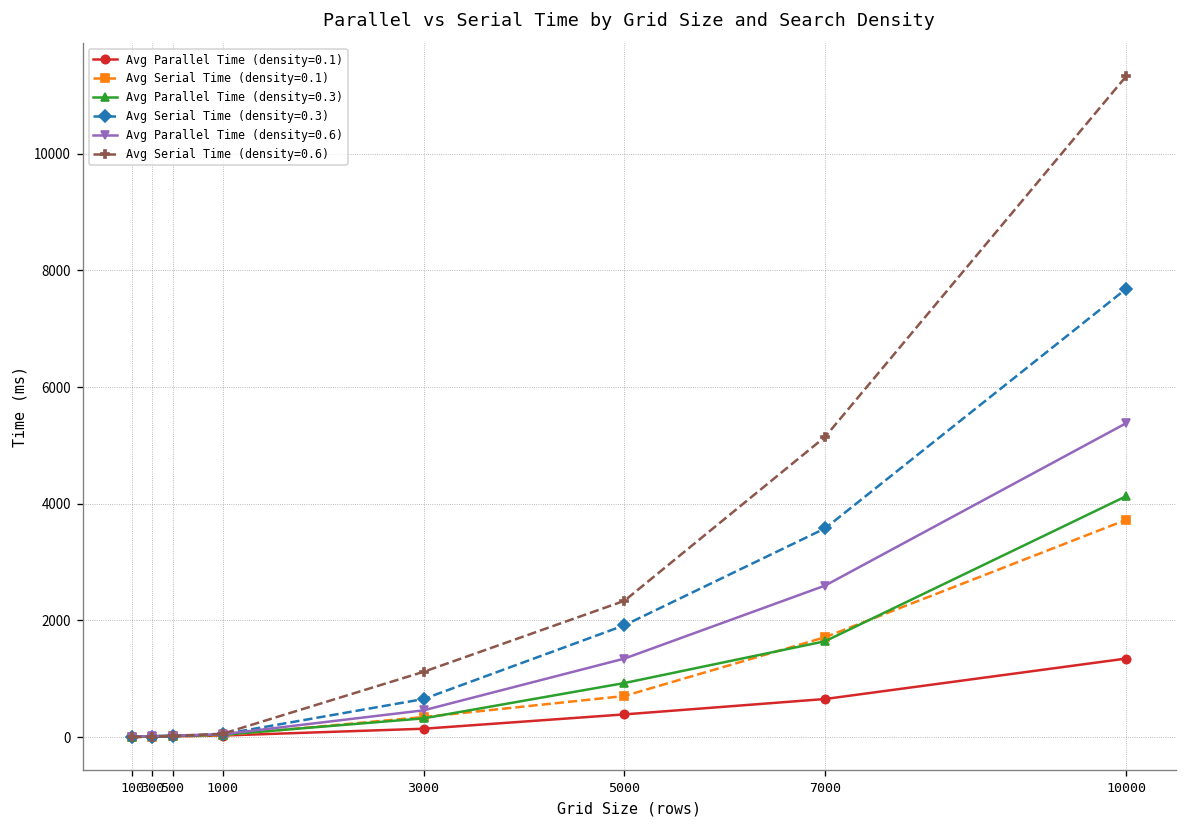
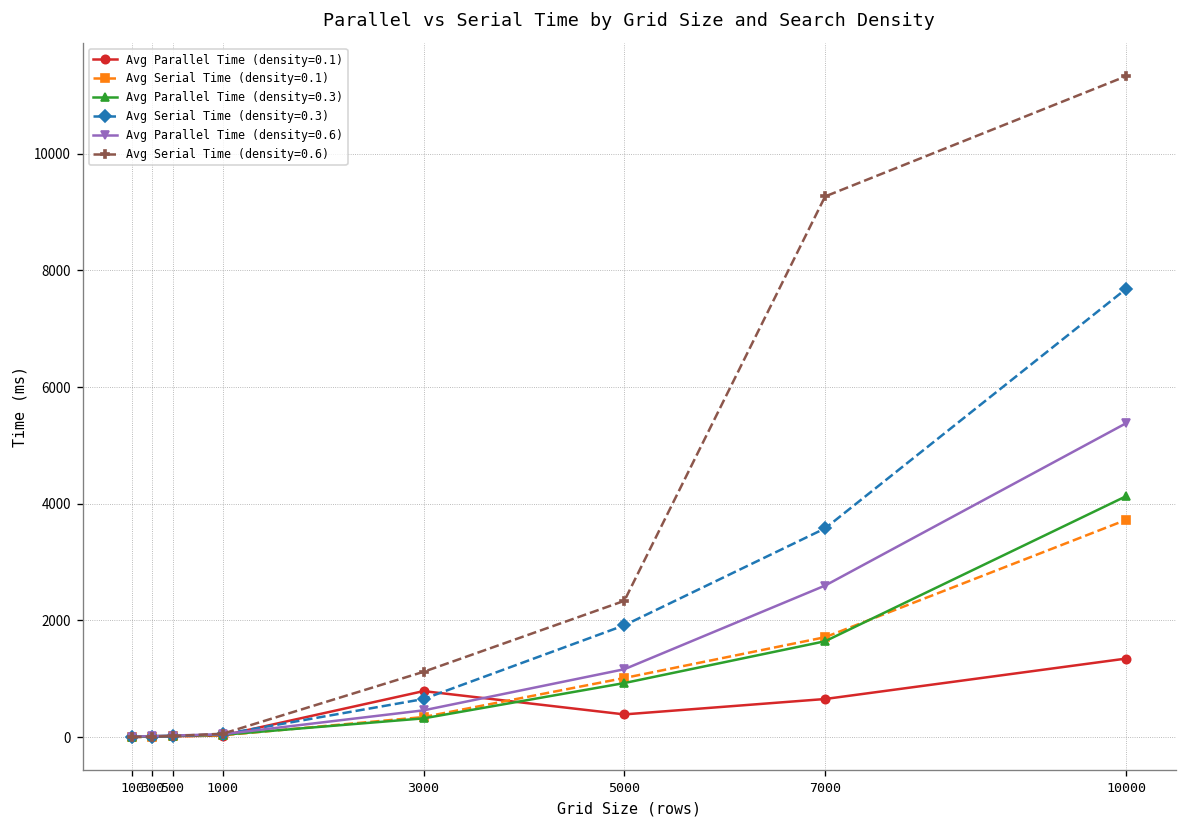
Avg Parallel Time (density=0.1), 3000: 100 -> 800
Avg Serial Time (density=0.1), 5000: 700 -> 1000
Avg Parallel Time (density=0.6), 5000: 1300 -> 1200
Avg Serial Time (density=0.6), 7000: 5100 -> 9300
